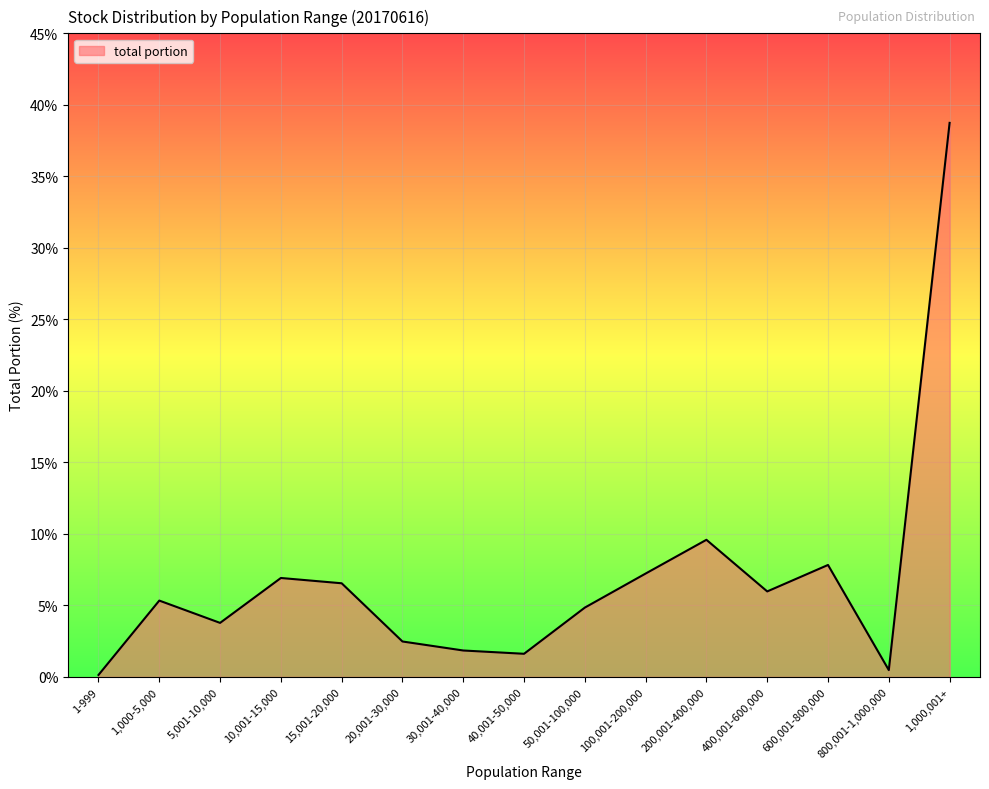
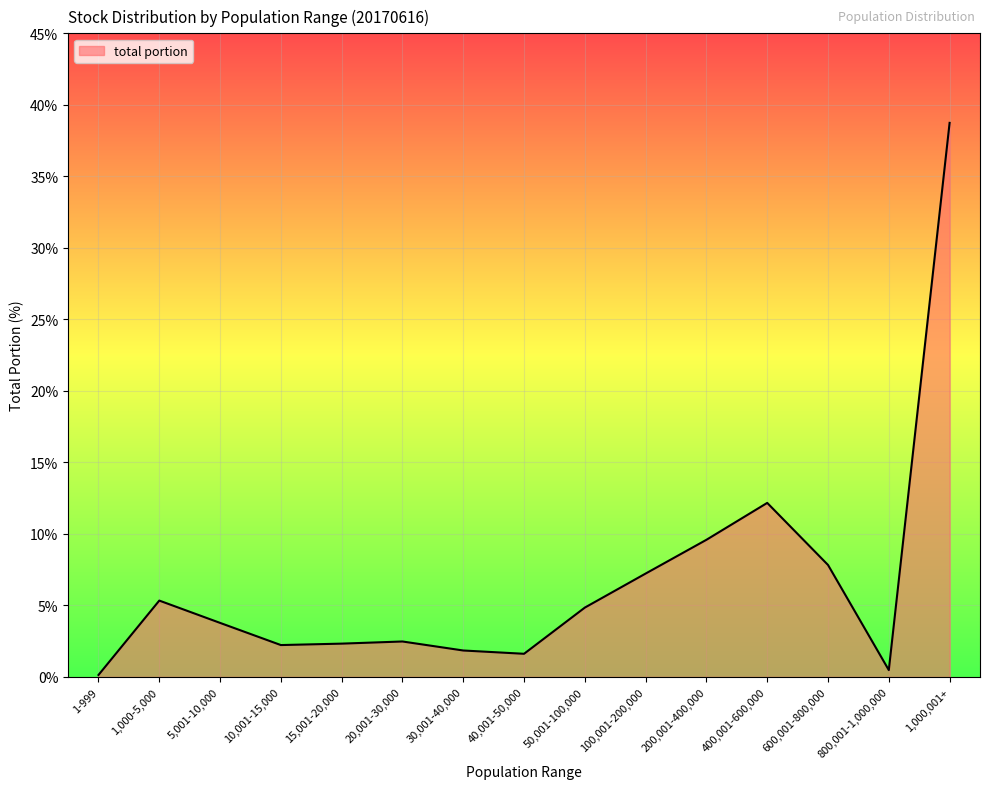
10,001-15,000: 6.9% -> 2.2%
15,001-20,000: 6.6% -> 2.3%
400,001-600,000: 6.0% -> 12.2%
